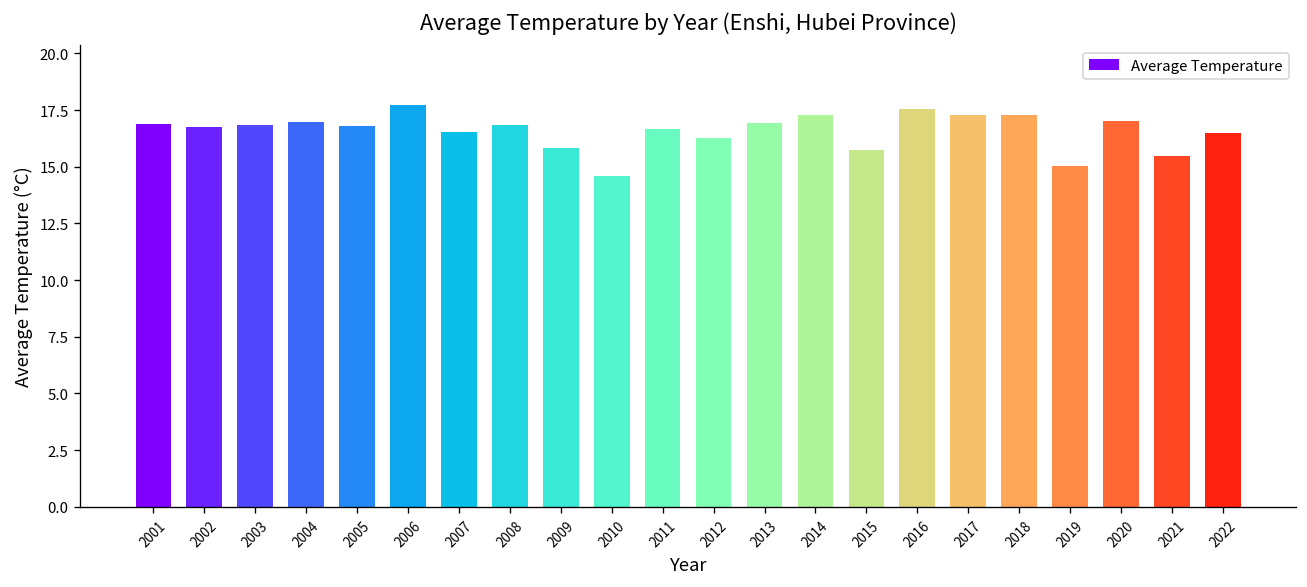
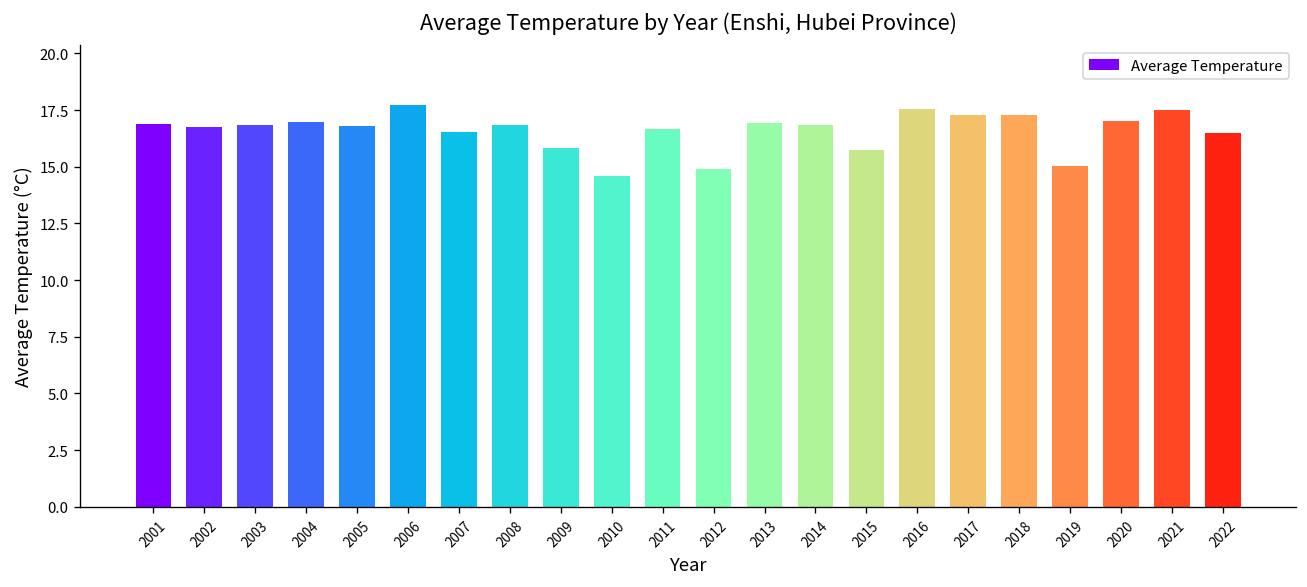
2012: 16.3 -> 14.9
2014: 17.3 -> 16.8
2021: 15.5 -> 17.5
